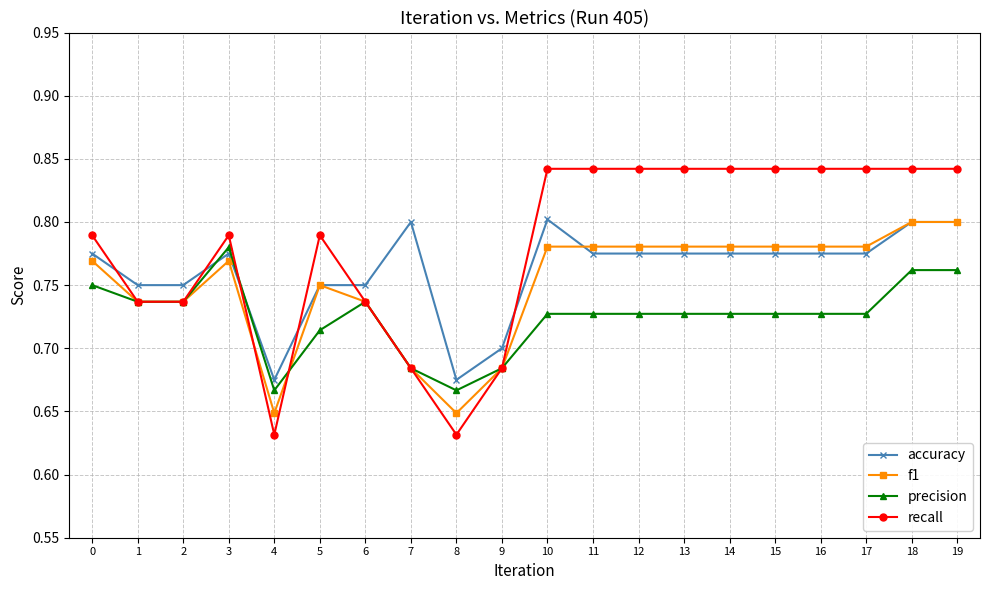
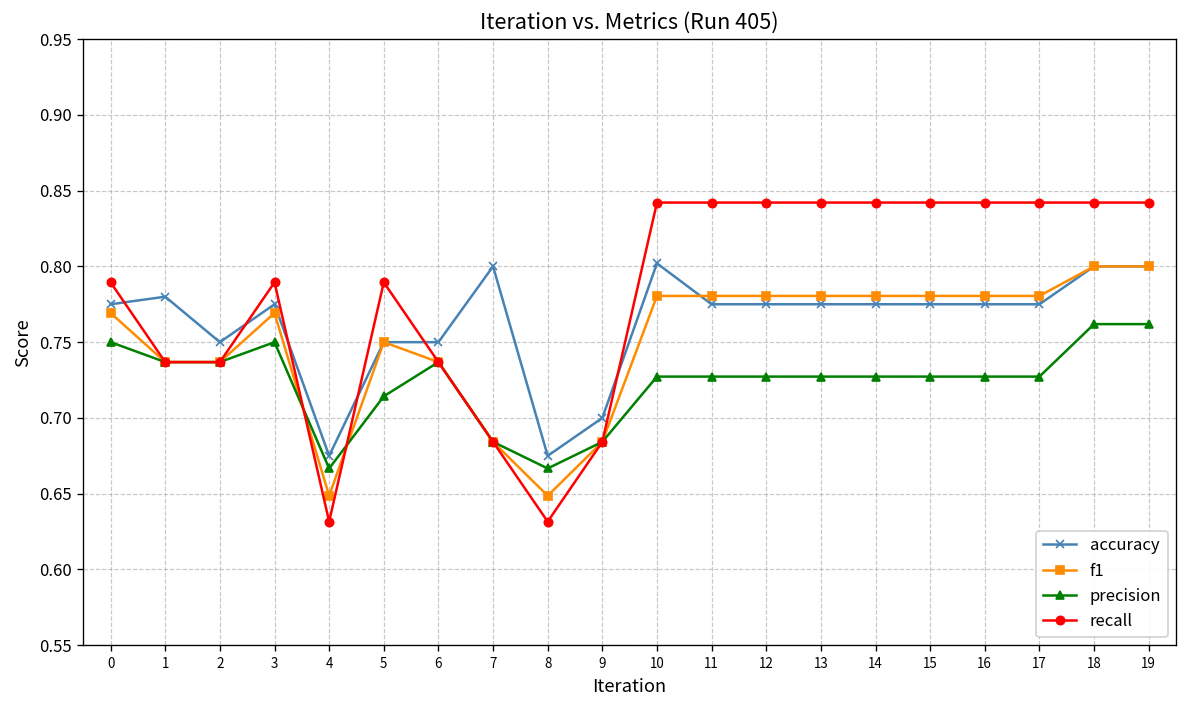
accuracy, 1: 0.75 -> 0.78
precision, 3: 0.78 -> 0.75
